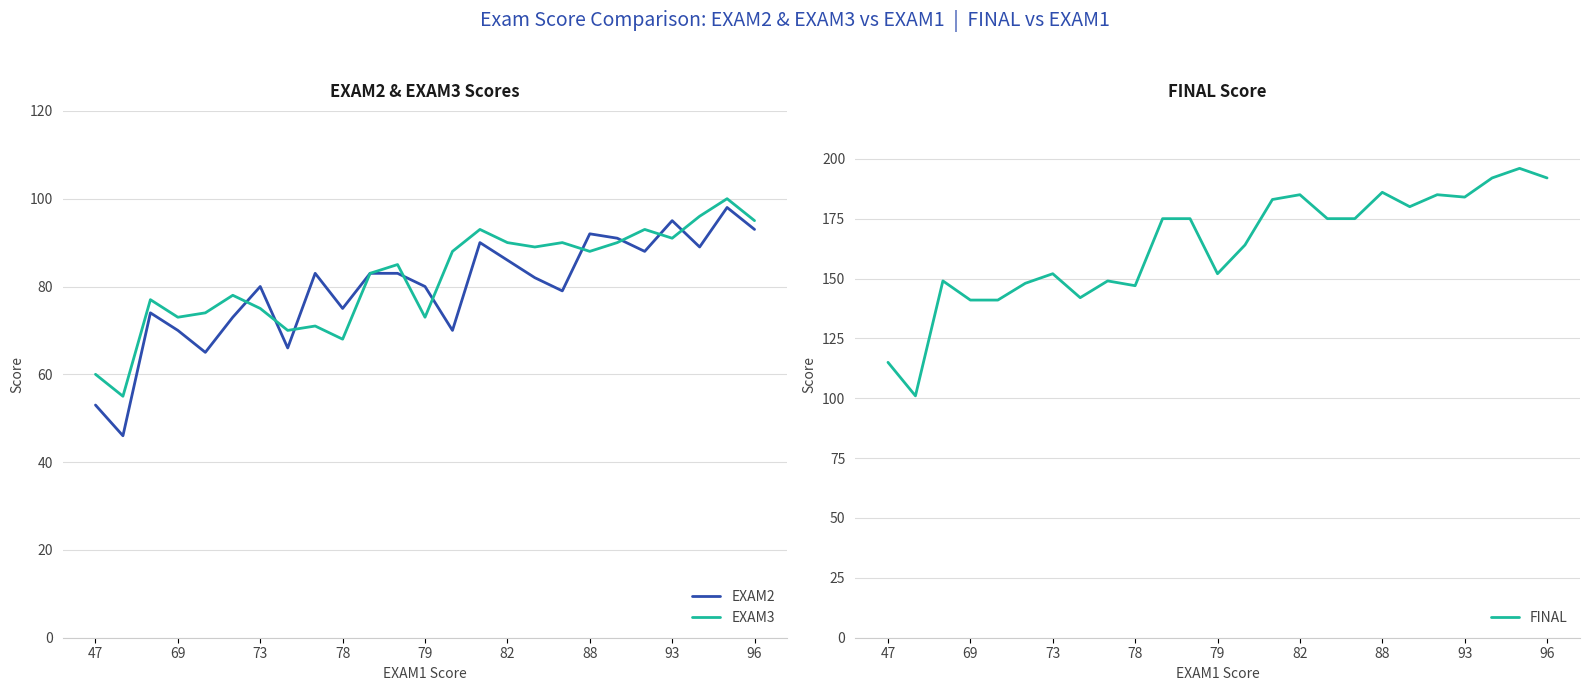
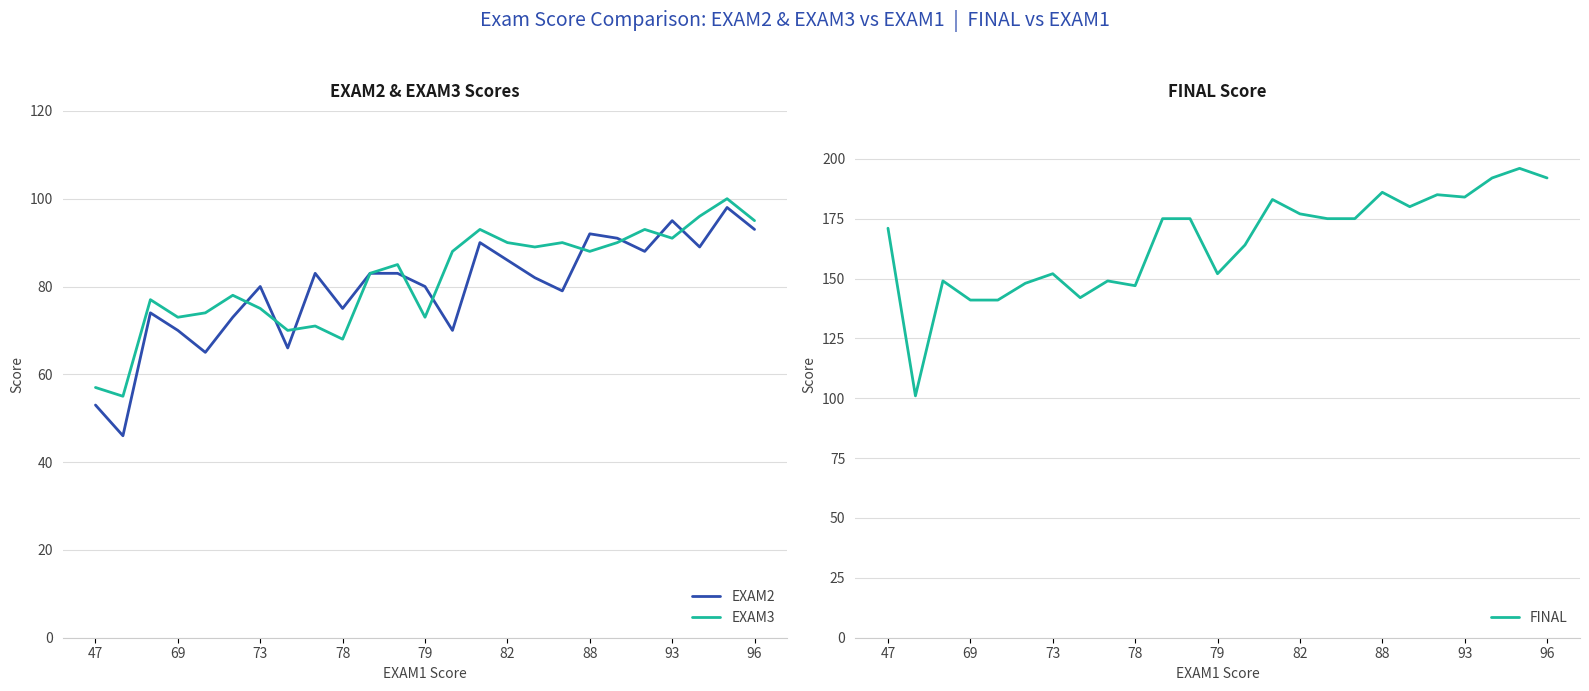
EXAM2 & EXAM3 Scores, EXAM3, 47: 60 -> 57
FINAL Score, 47: 115 -> 171
FINAL Score, 82: 185 -> 177
